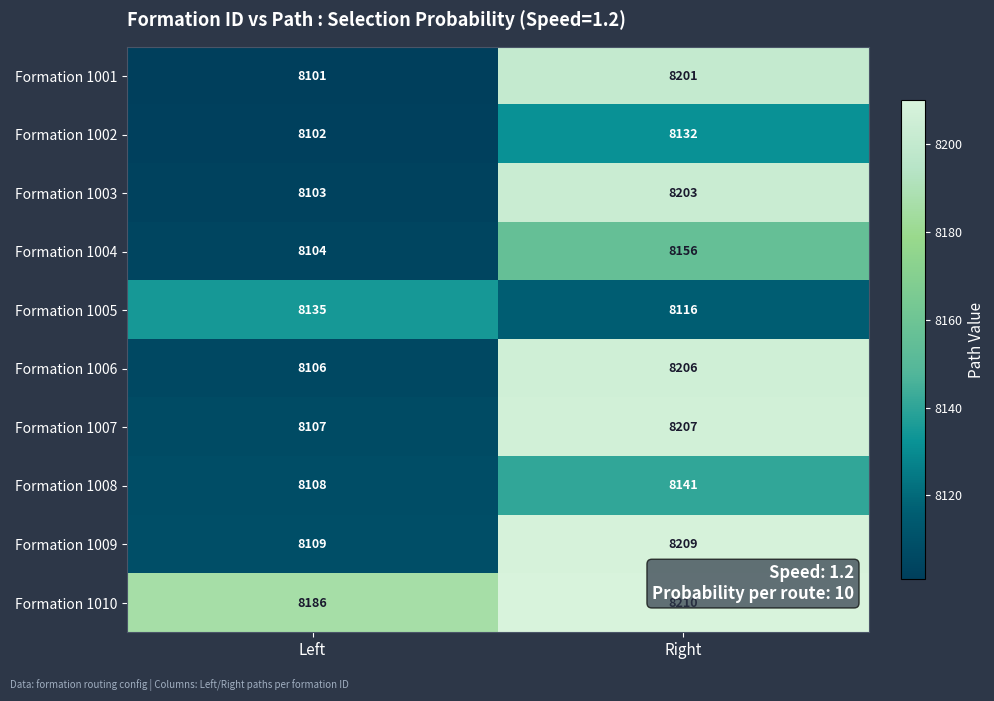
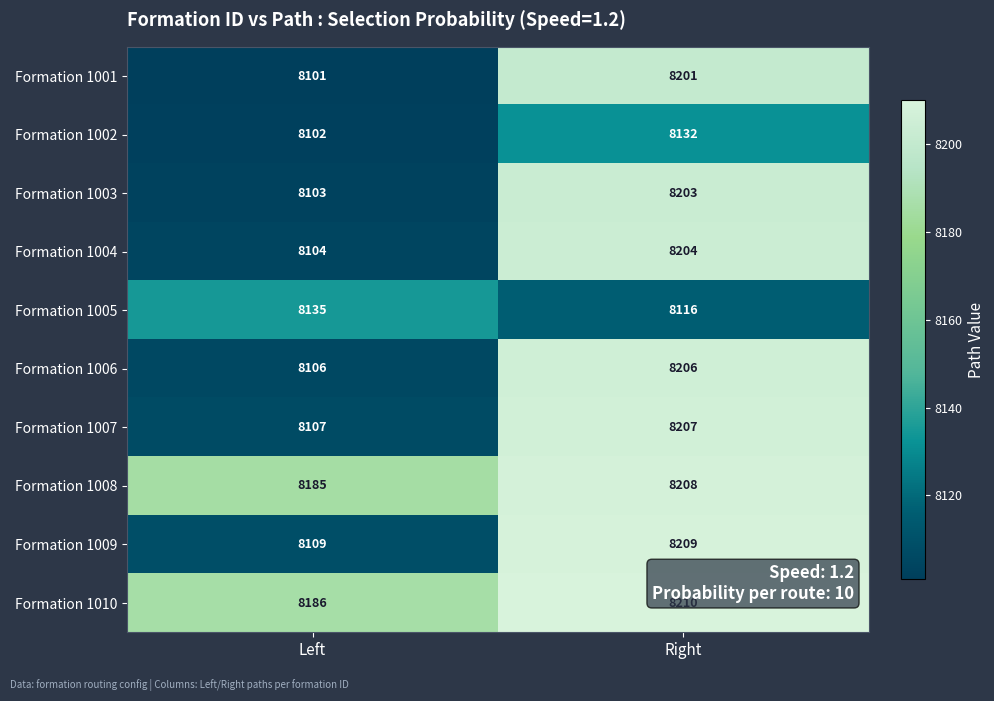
Formation 1004, Right: 8156 -> 8204
Formation 1008, Left: 8108 -> 8185
Formation 1008, Right: 8141 -> 8208
